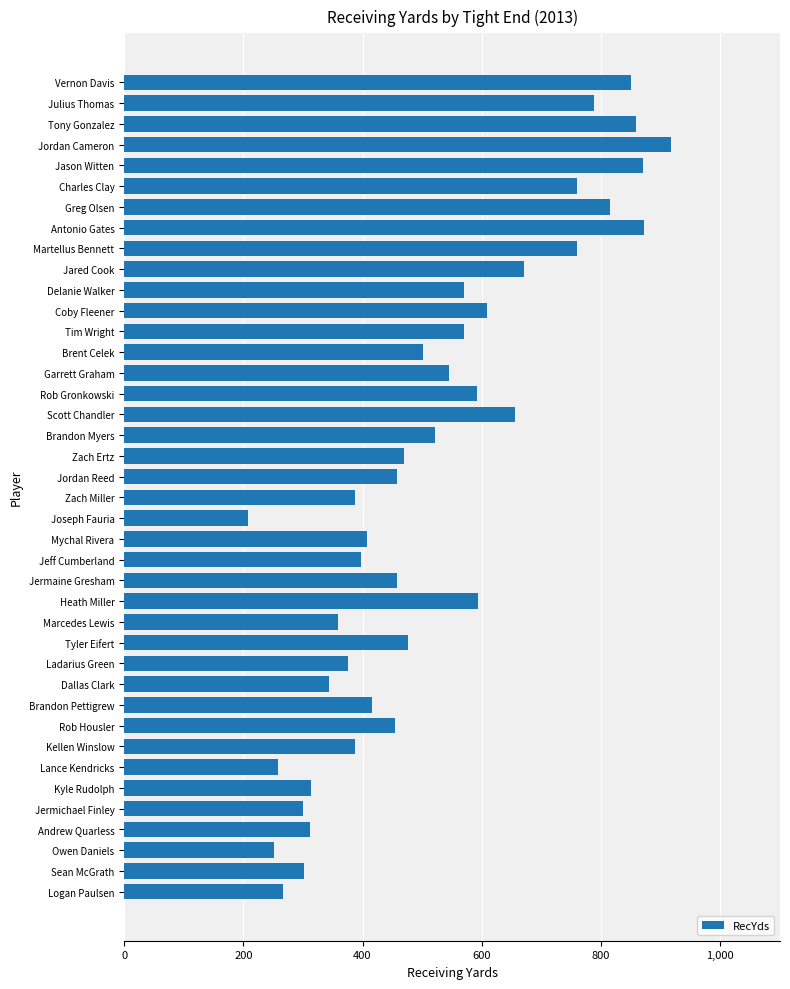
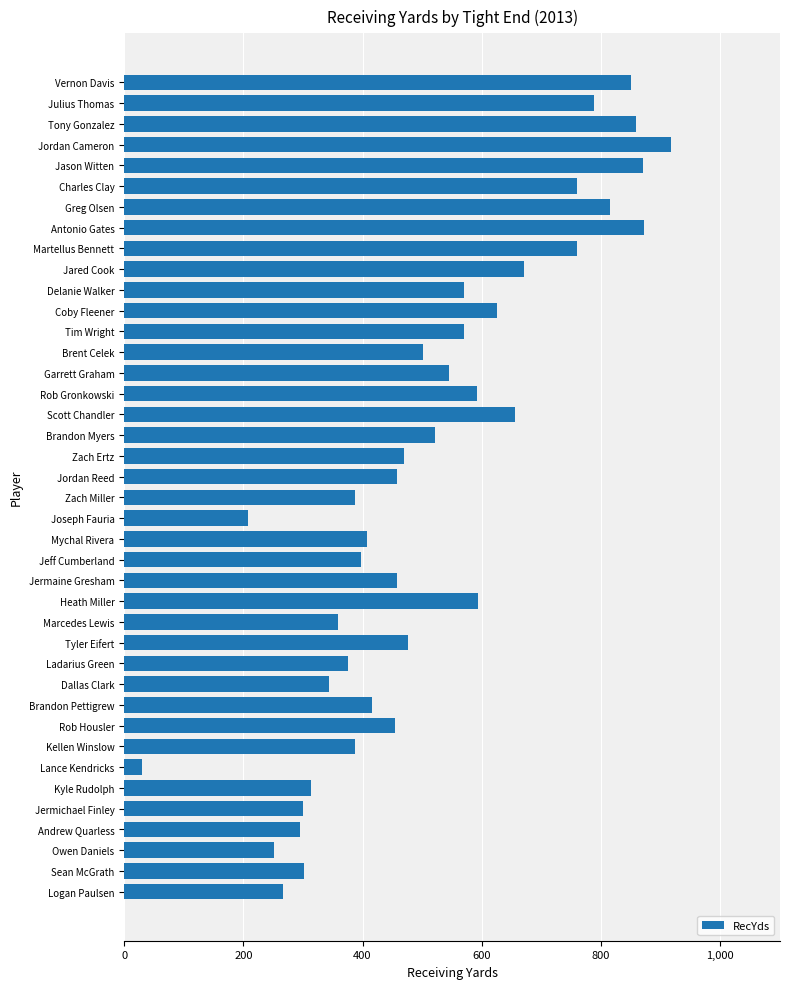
Coby Fleener: 610 -> 630
Lance Kendricks: 260 -> 30
Andrew Quarless: 310 -> 300
